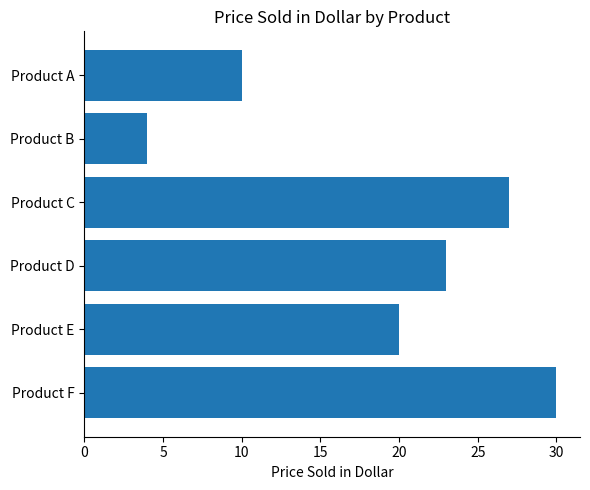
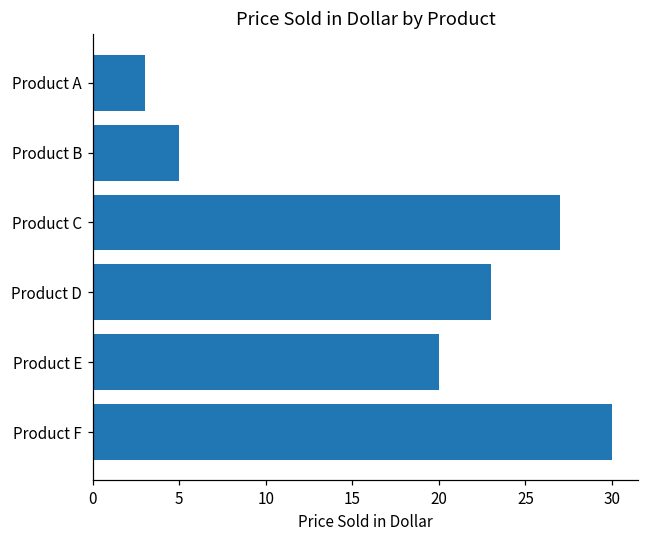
Product A: 10 -> 3
Product B: 4 -> 5
